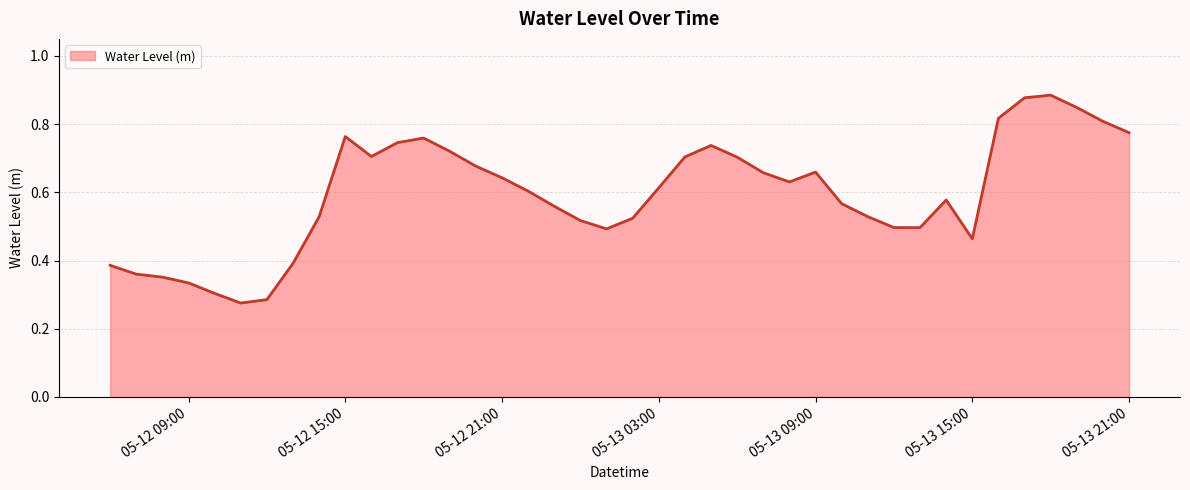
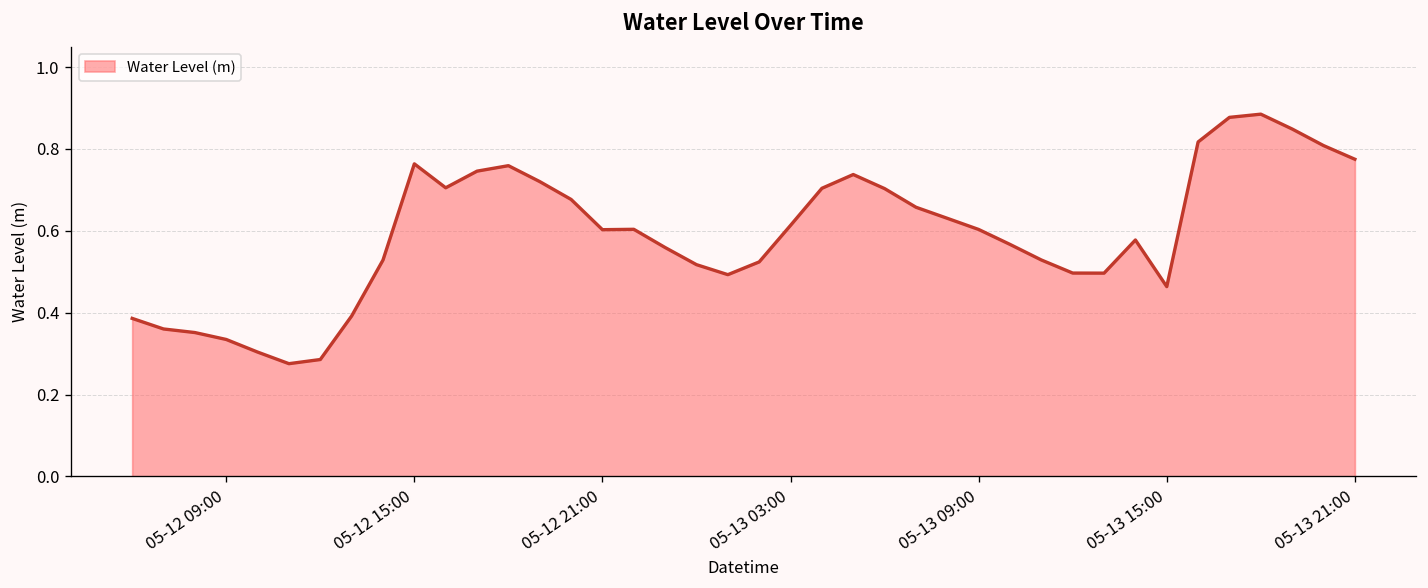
05-12 21:00: 0.64 -> 0.60
05-13 09:00: 0.66 -> 0.60
